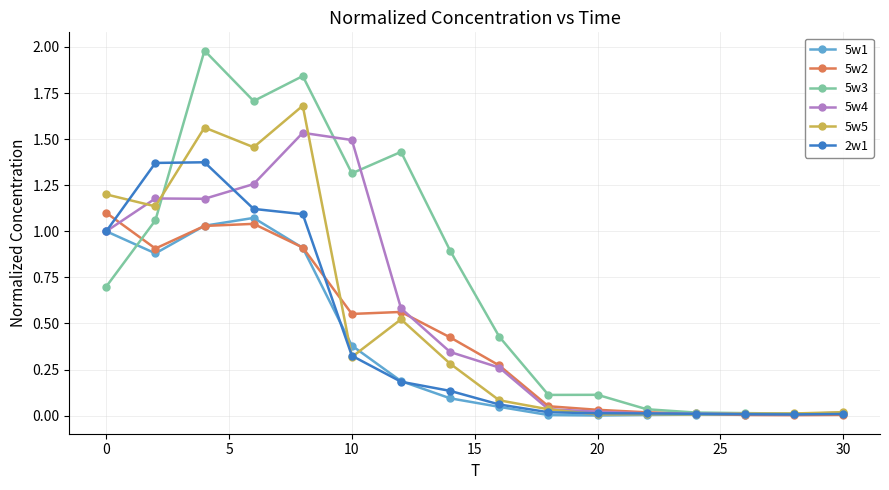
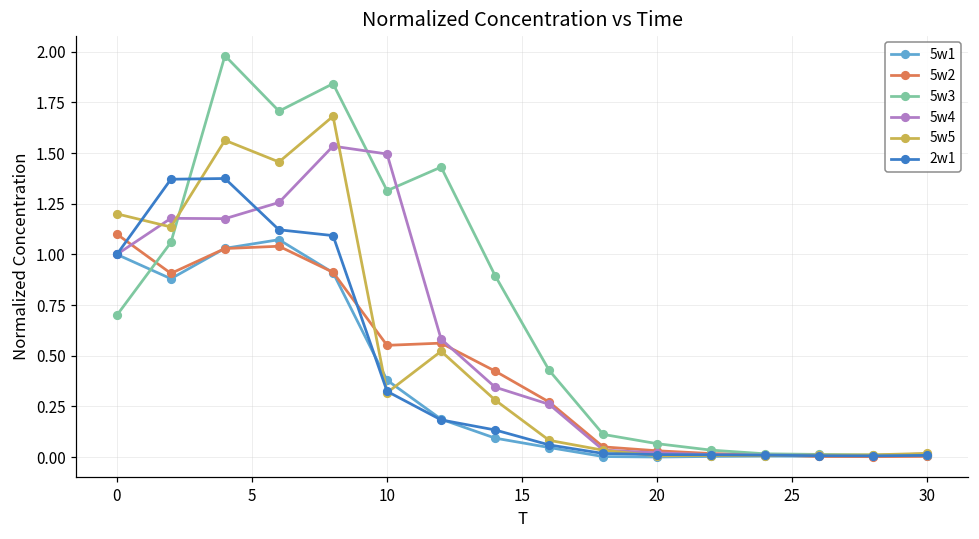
5w3, 20: 0.11 -> 0.07
